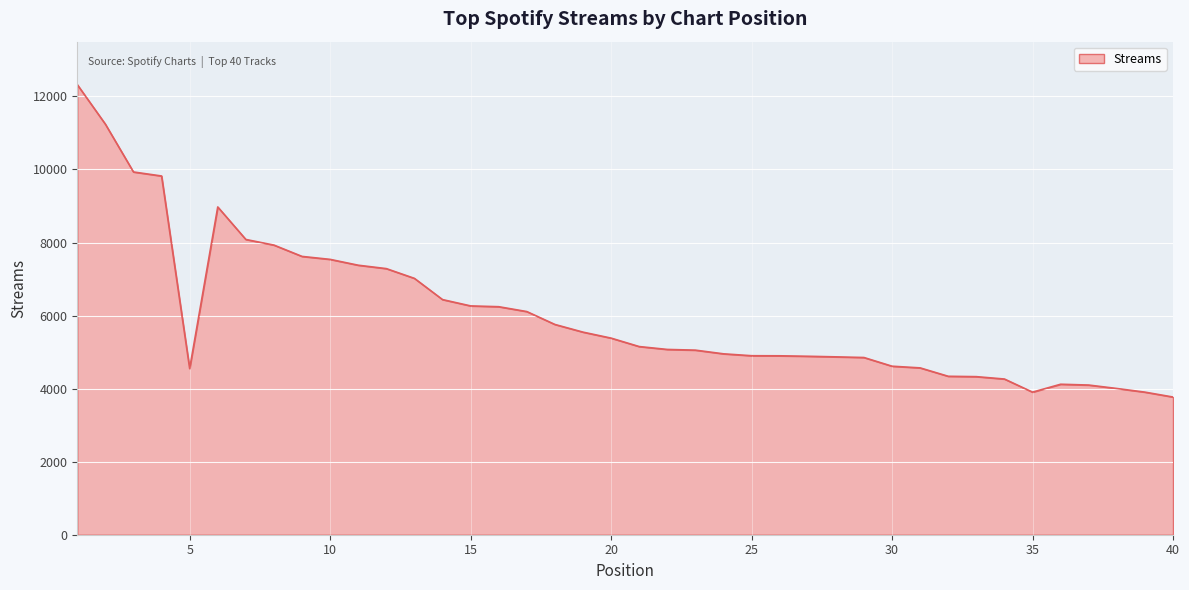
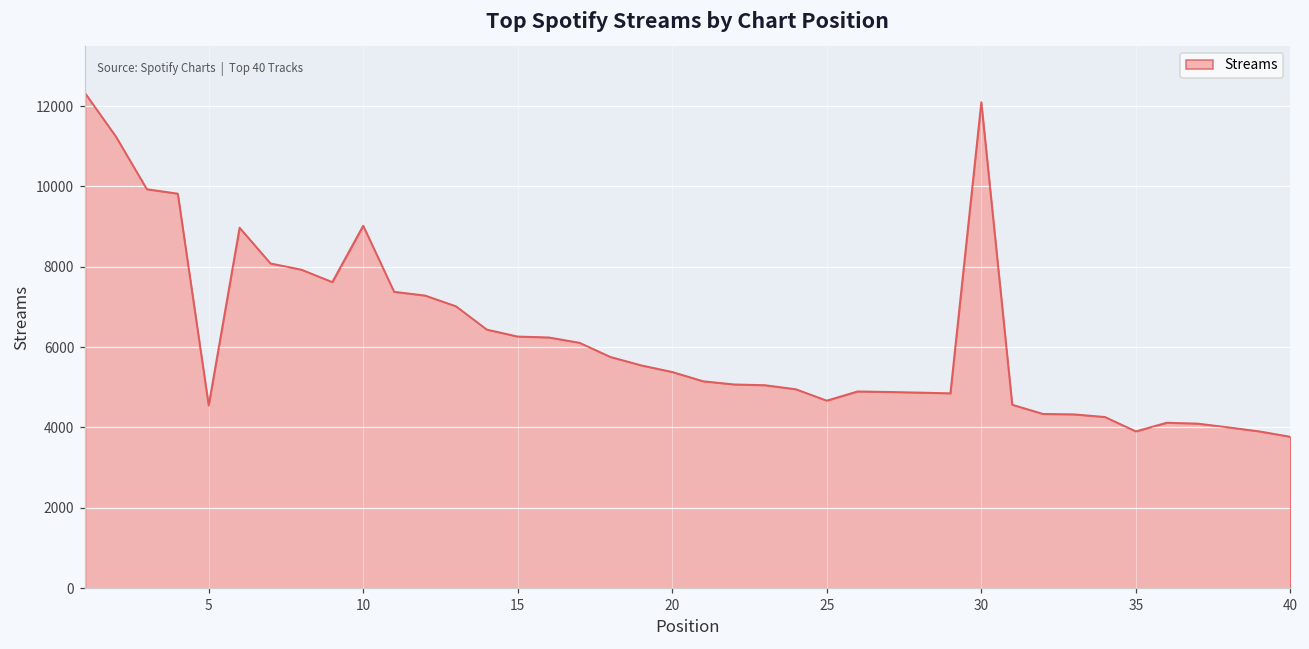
10: 7500 -> 9000
25: 4900 -> 4700
30: 4600 -> 12100
